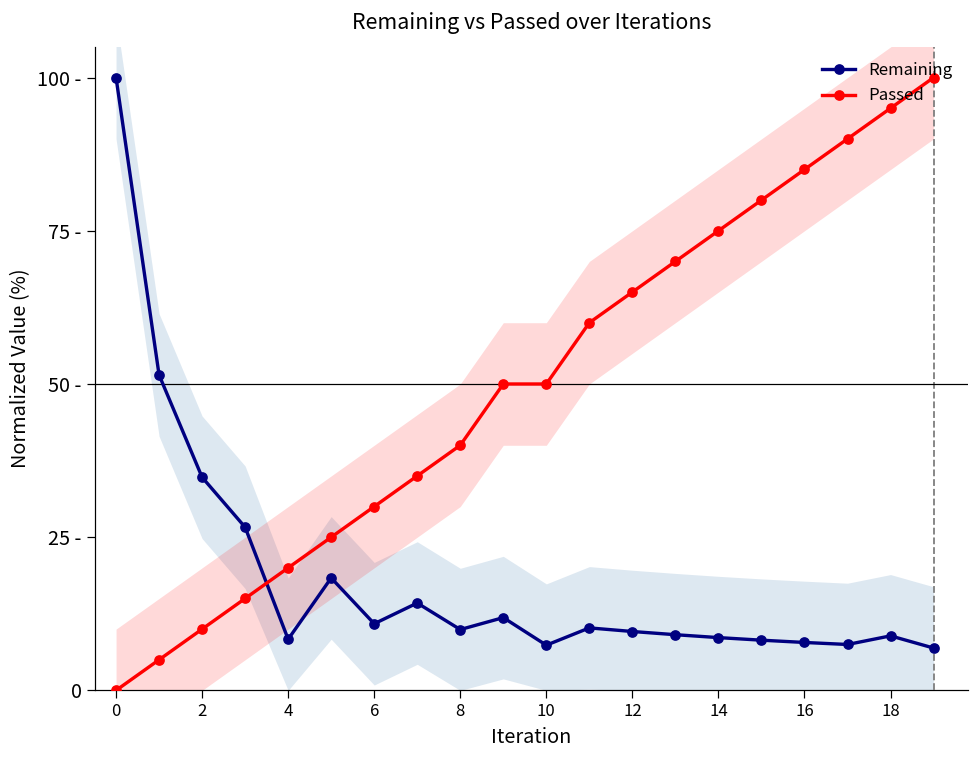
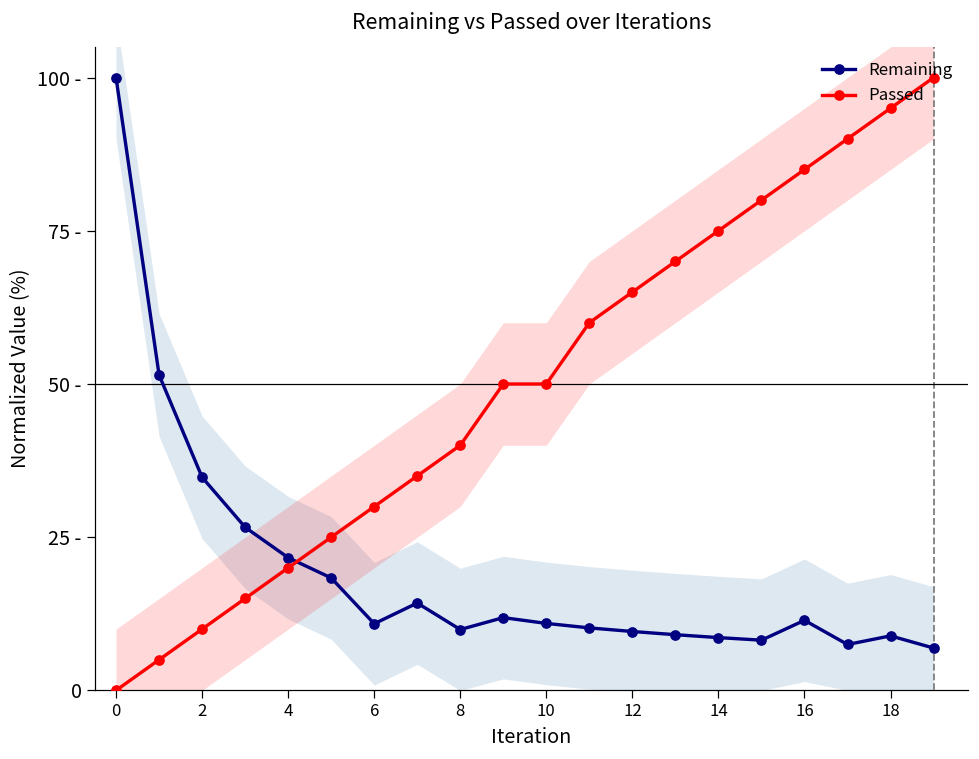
Remaining, 4: 8 - -> 22 -
Remaining, 10: 7 - -> 11 -
Remaining, 16: 8 - -> 11 -
